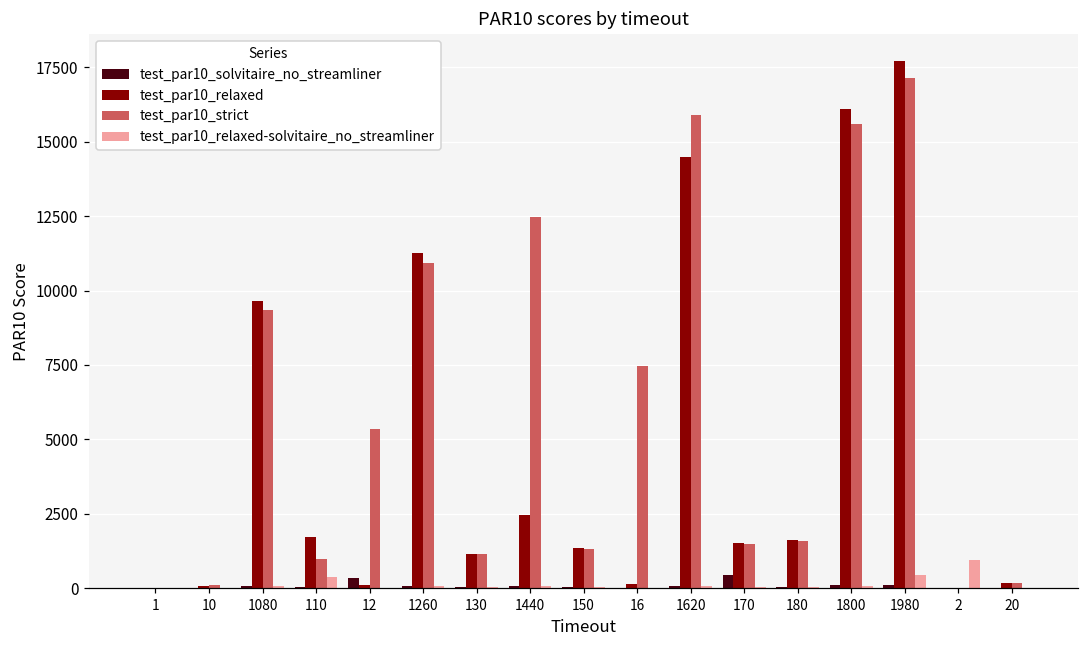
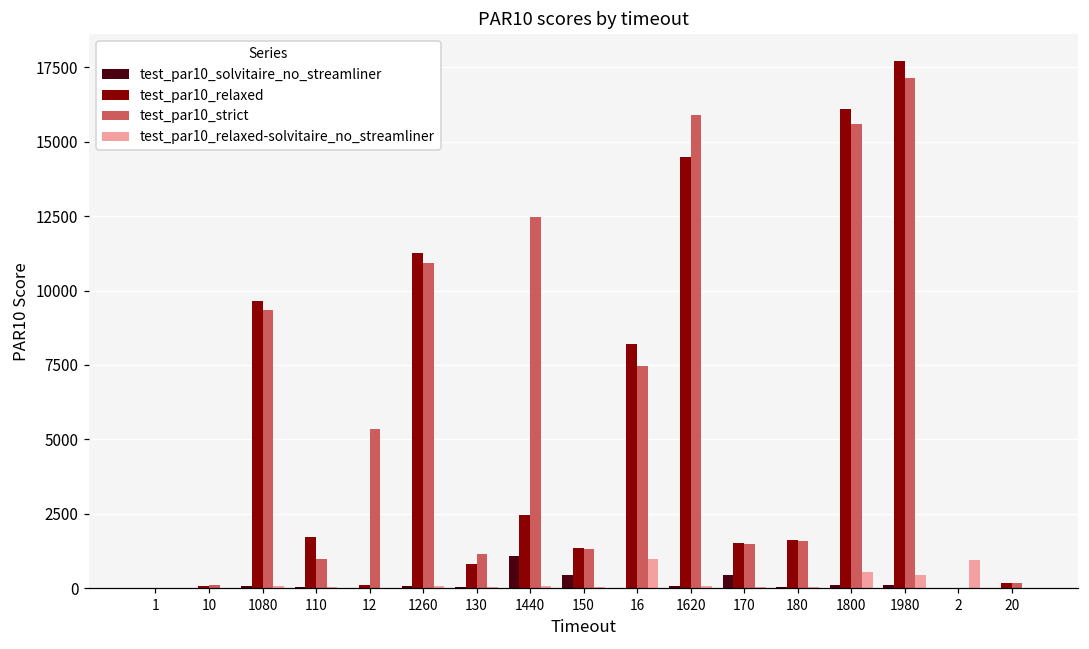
test_par10_relaxed-solvitaire_no_streamliner, 110: 400 -> 0
test_par10_solvitaire_no_streamliner, 12: 300 -> 0
test_par10_relaxed, 130: 1200 -> 800
test_par10_solvitaire_no_streamliner, 1440: 100 -> 1100
test_par10_solvitaire_no_streamliner, 150: 0 -> 400
test_par10_relaxed, 16: 100 -> 8200
test_par10_relaxed-solvitaire_no_streamliner, 16: 0 -> 1000
test_par10_relaxed-solvitaire_no_streamliner, 1800: 100 -> 600
